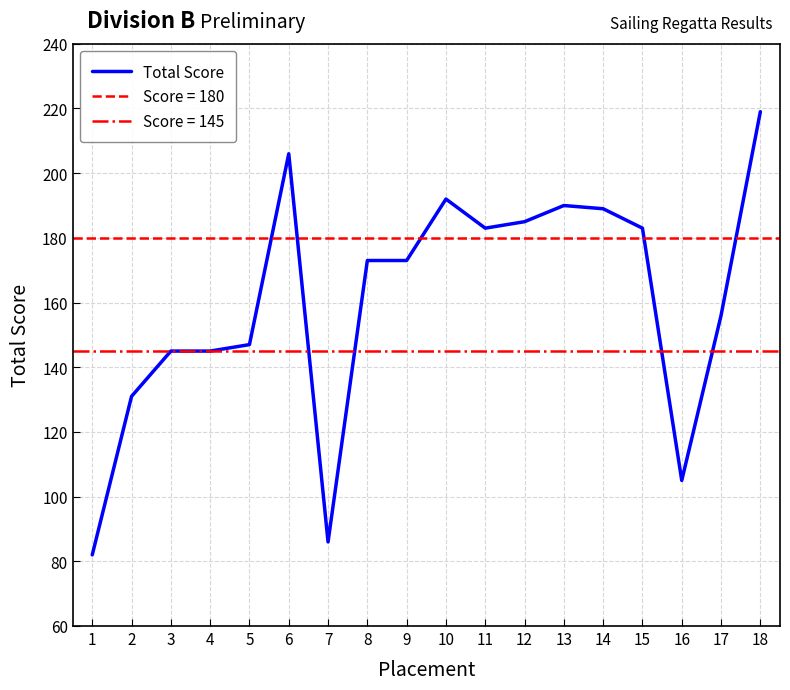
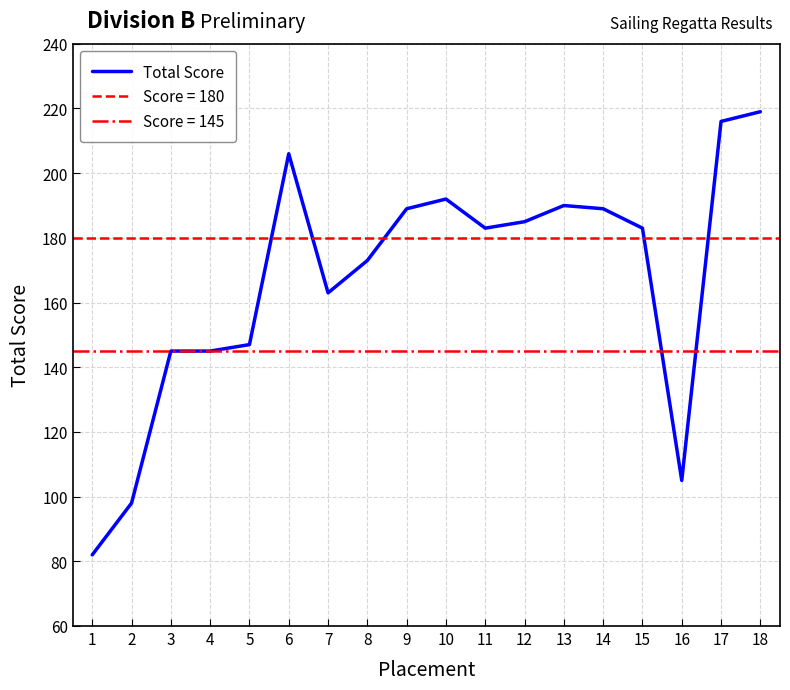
2: 131 -> 98
7: 86 -> 163
9: 173 -> 189
17: 156 -> 216
